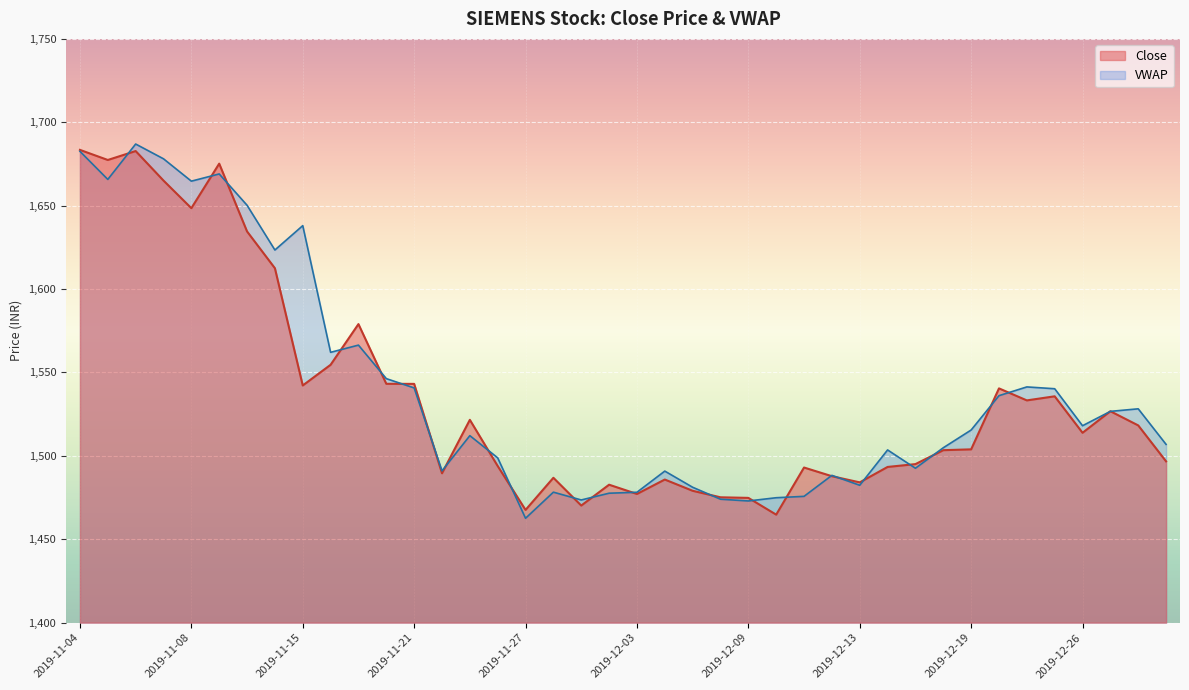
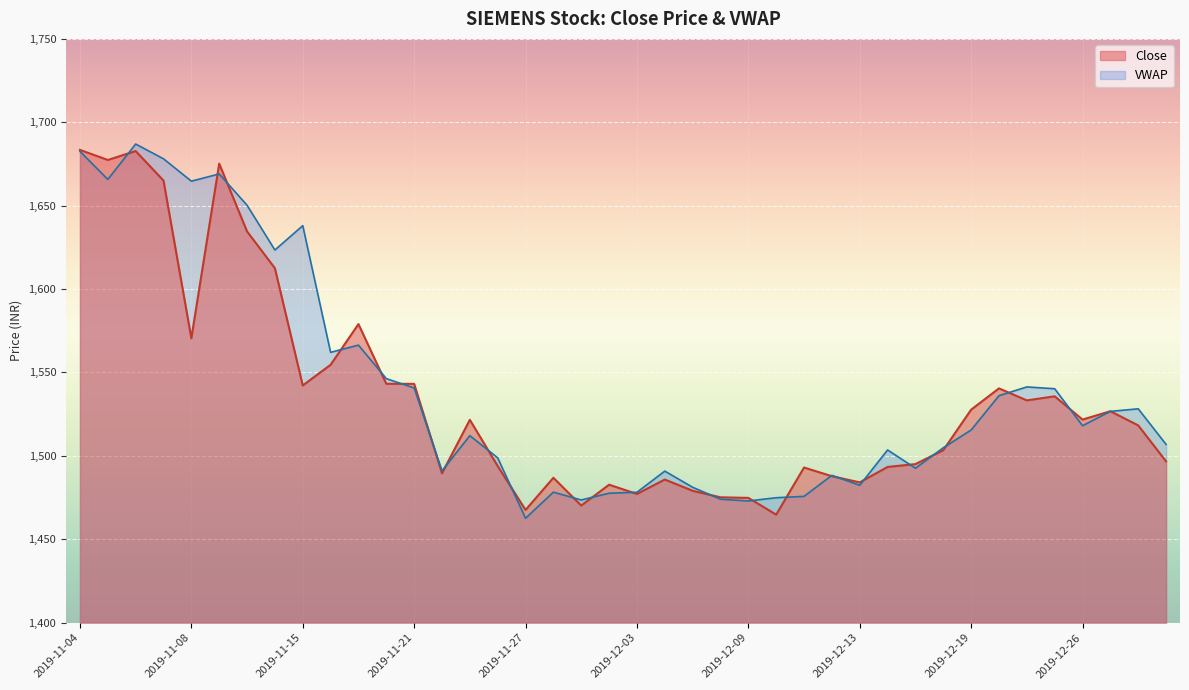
Close, 2019-11-08: 1,649 -> 1,571
Close, 2019-12-19: 1,504 -> 1,528
Close, 2019-12-26: 1,514 -> 1,522
